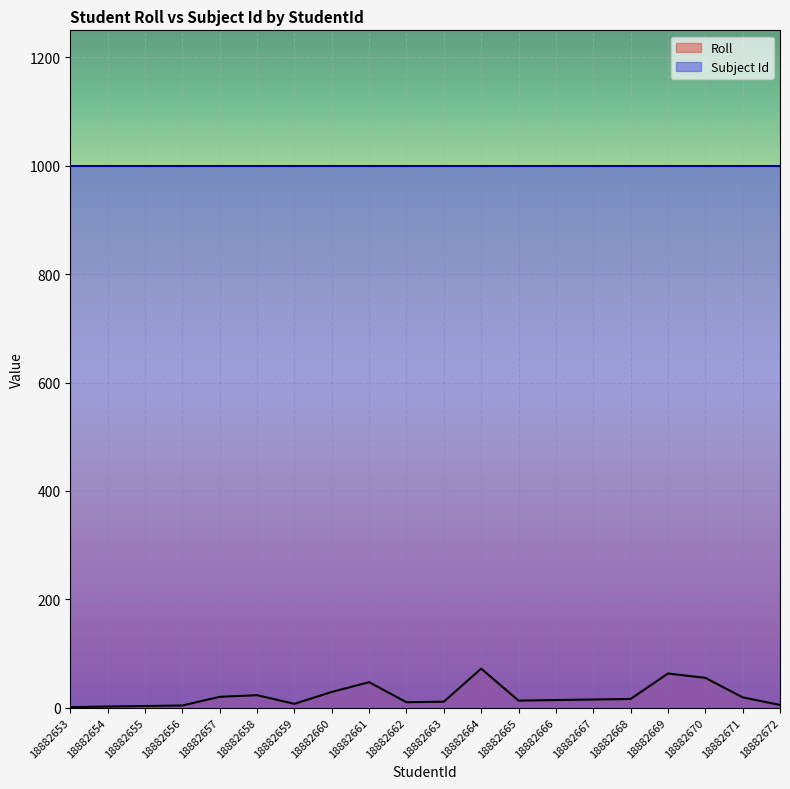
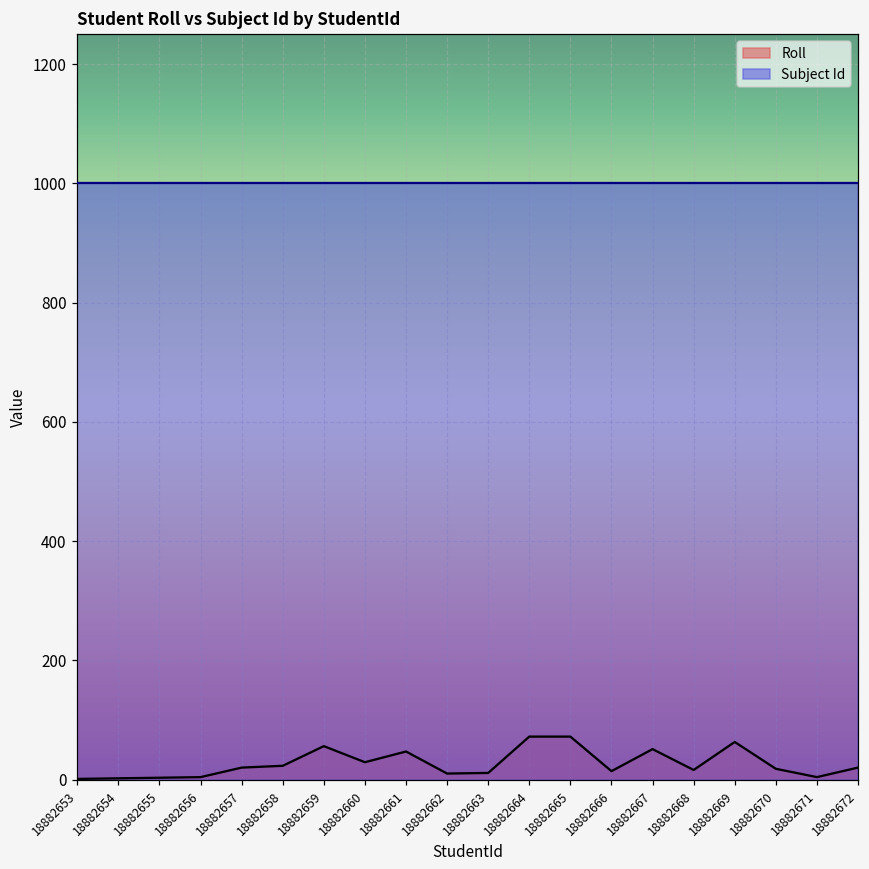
Roll, 18882659: 10 -> 60
Roll, 18882665: 10 -> 70
Roll, 18882667: 20 -> 50
Roll, 18882670: 60 -> 20
Roll, 18882671: 20 -> 0
Roll, 18882672: 10 -> 20
